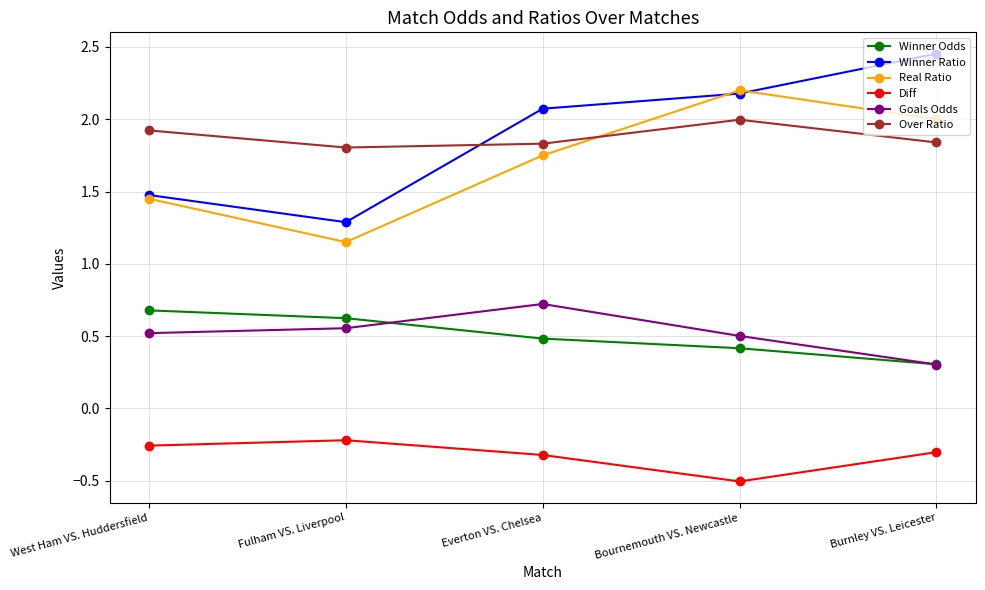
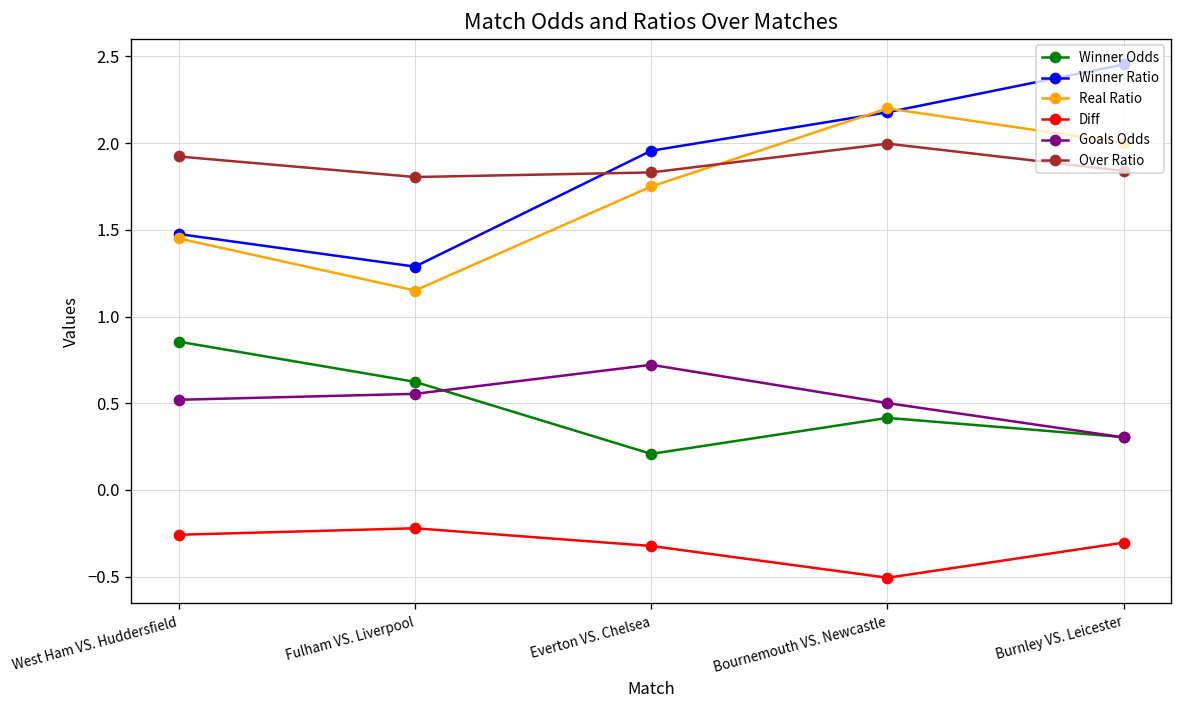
Winner Odds, West Ham VS. Huddersfield: 0.68 -> 0.86
Winner Odds, Everton VS. Chelsea: 0.48 -> 0.21
Winner Ratio, Everton VS. Chelsea: 2.07 -> 1.96
